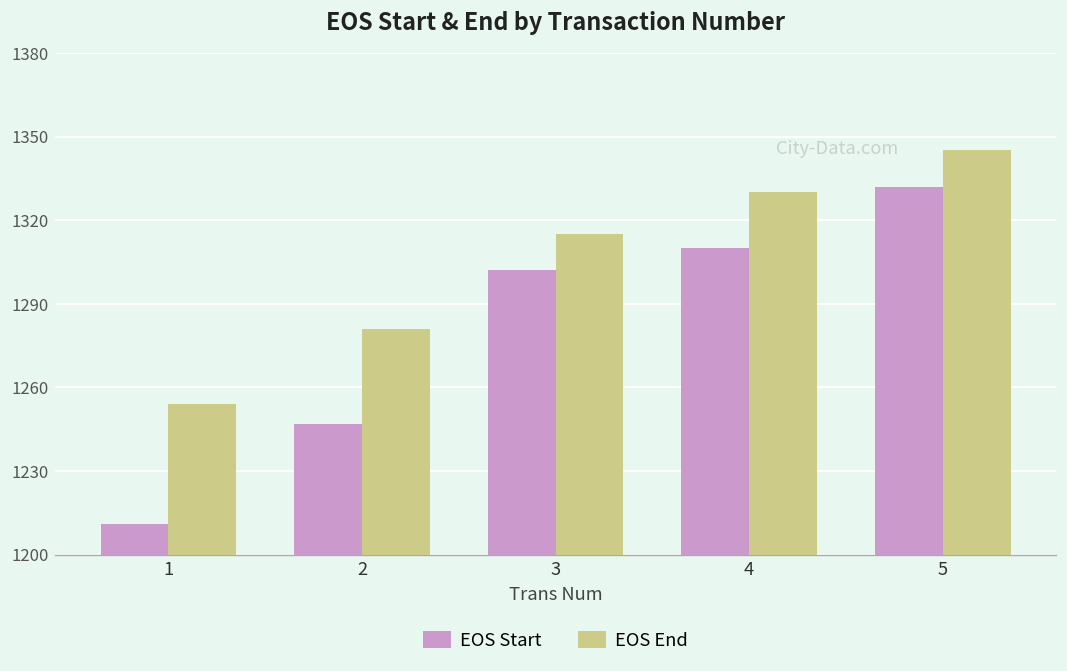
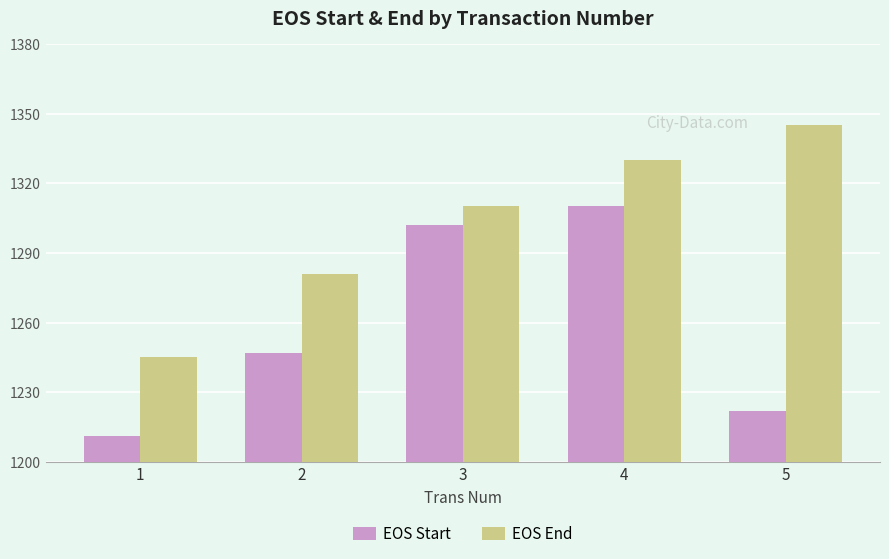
EOS End, 1: 1254 -> 1245
EOS End, 3: 1315 -> 1310
EOS Start, 5: 1332 -> 1222
